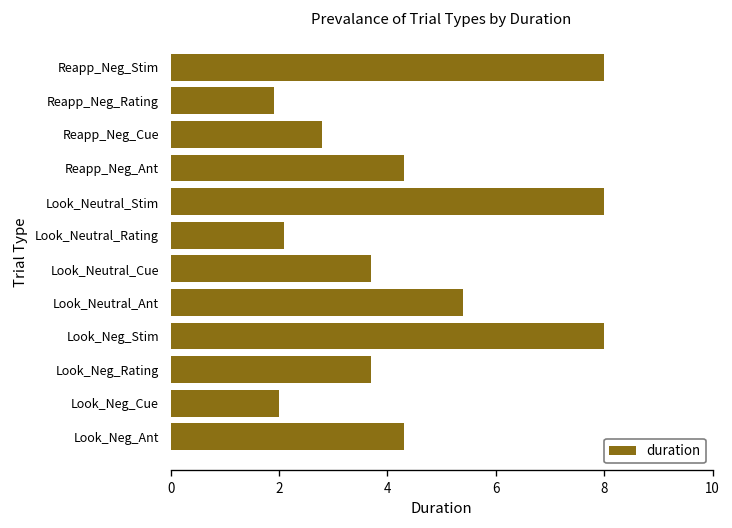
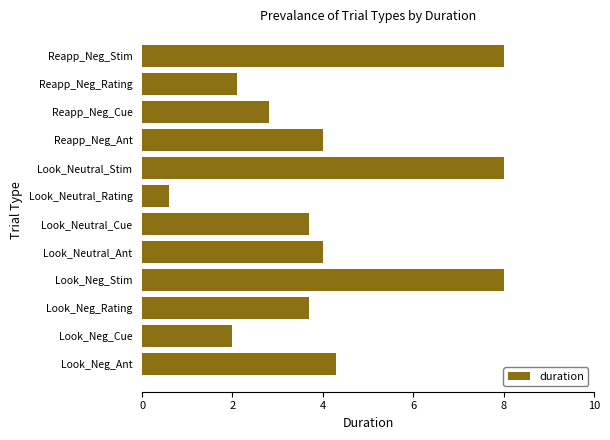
Reapp_Neg_Rating: 1.9 -> 2.1
Reapp_Neg_Ant: 4.3 -> 4.0
Look_Neutral_Rating: 2.1 -> 0.6
Look_Neutral_Ant: 5.4 -> 4.0
